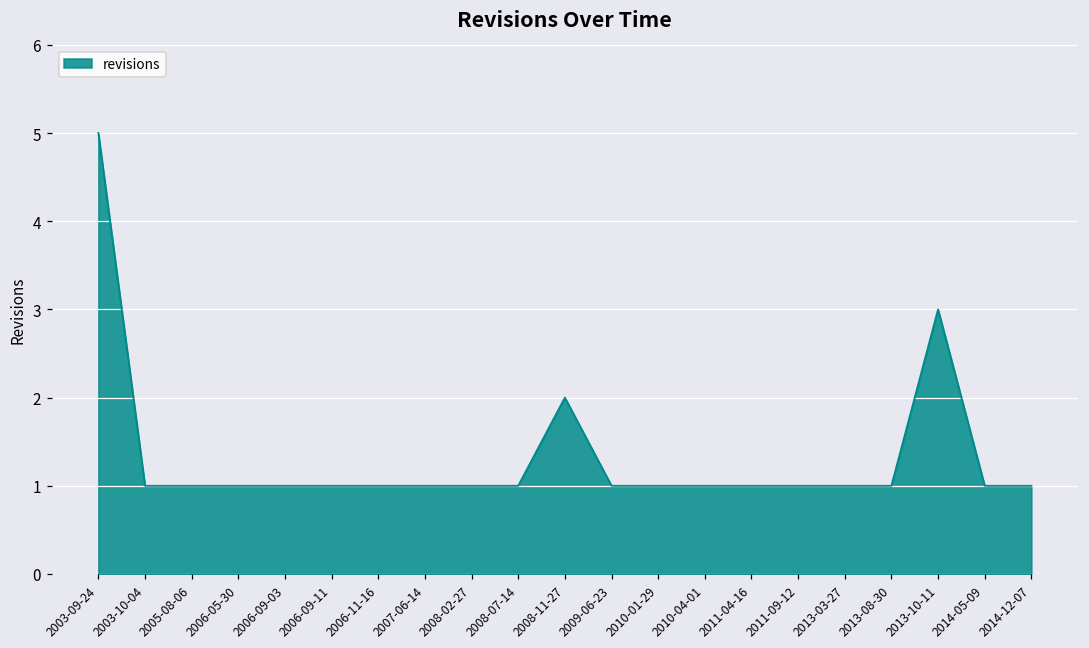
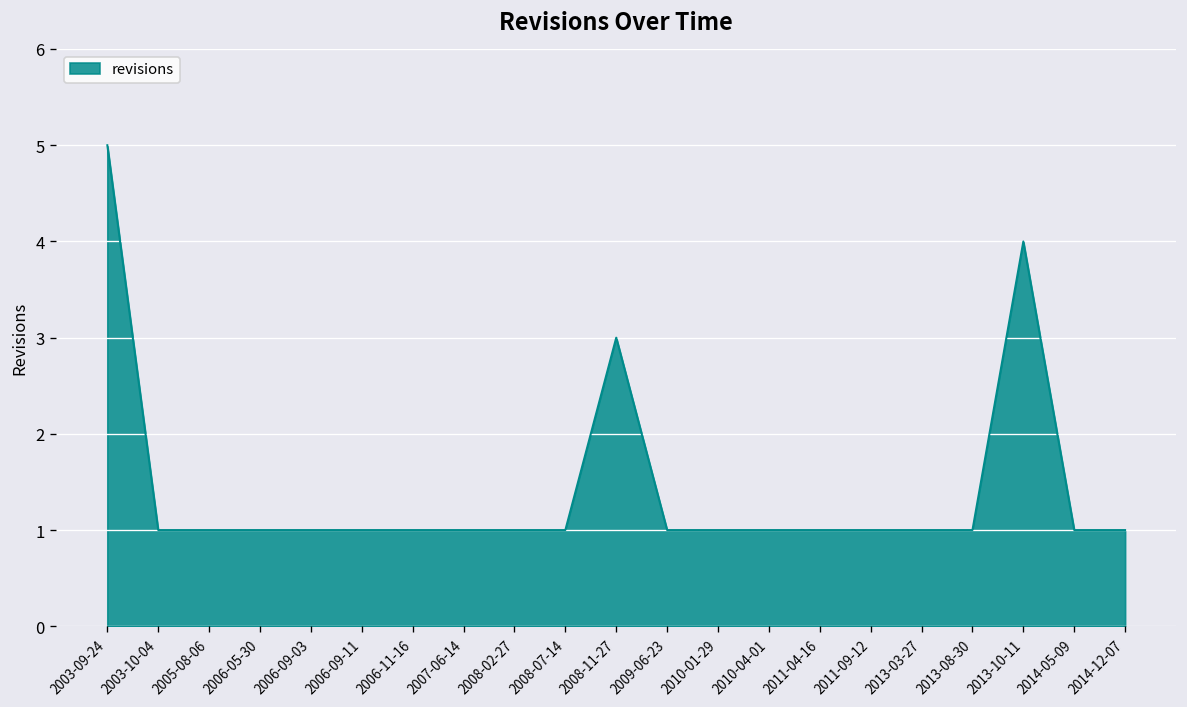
2008-11-27: 2 -> 3
2013-10-11: 3 -> 4
